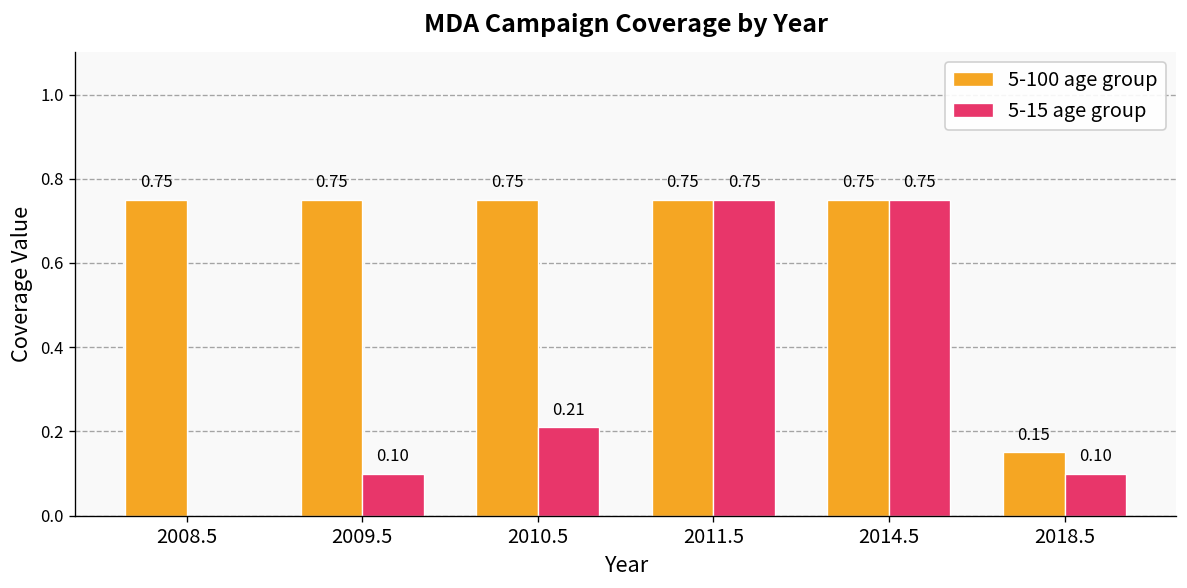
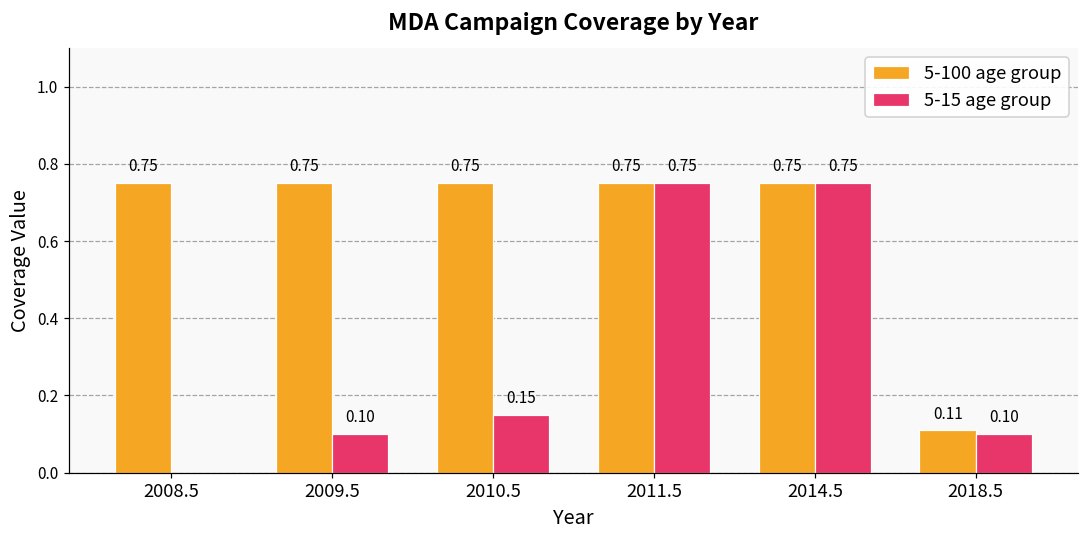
5-15 age group, 2010.5: 0.21 -> 0.15
5-100 age group, 2018.5: 0.15 -> 0.11
